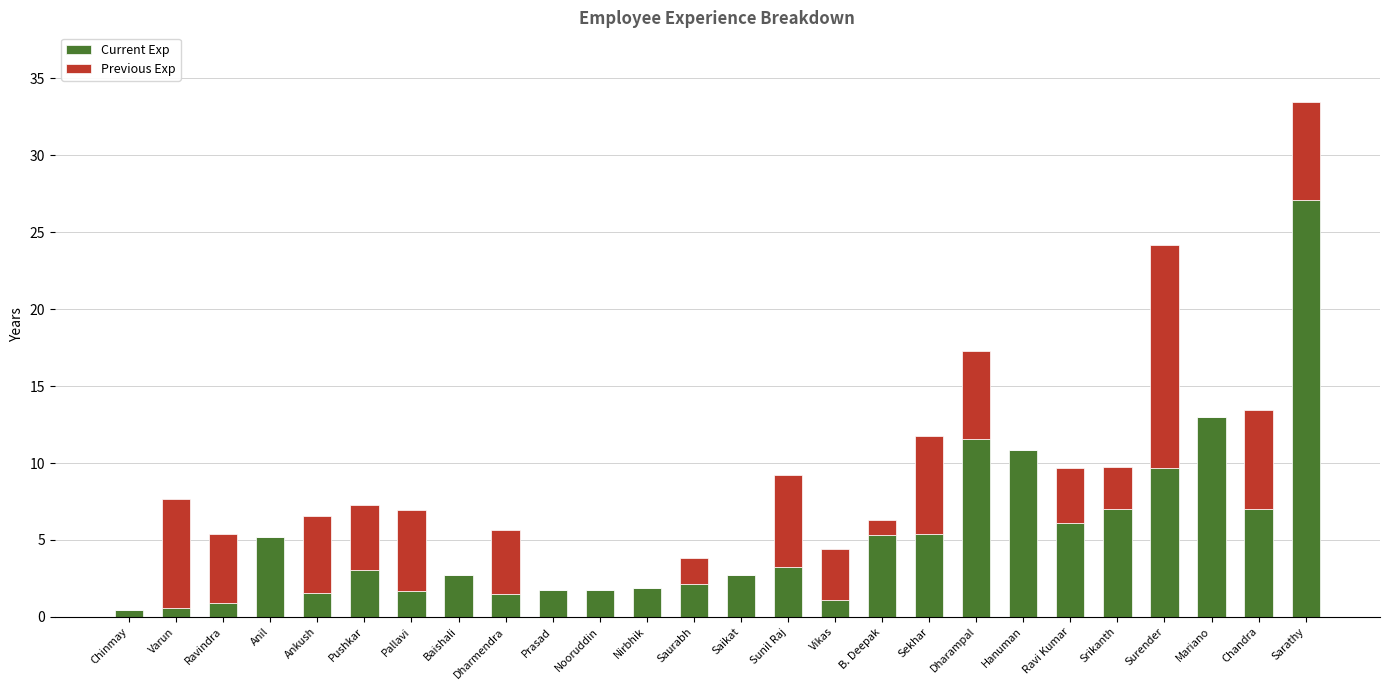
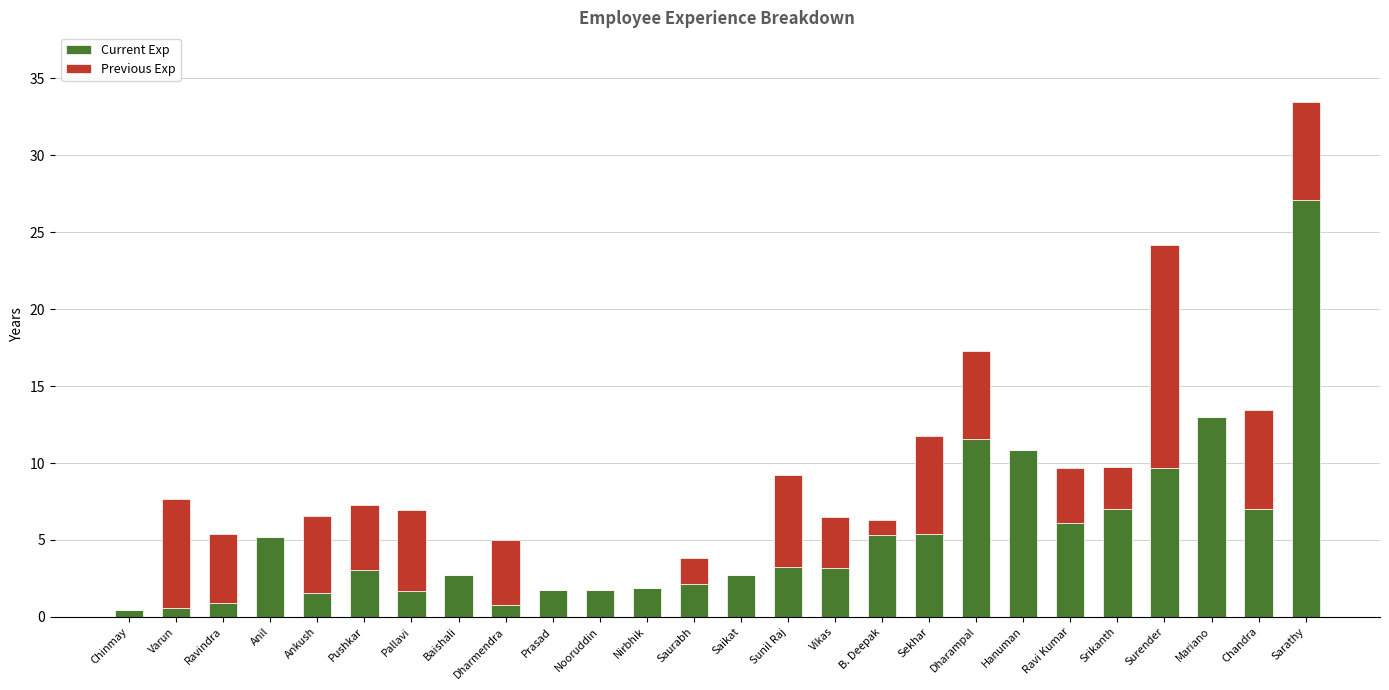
Current Exp, Dharmendra: 1.5 -> 0.8
Current Exp, Vikas: 1.1 -> 3.2
